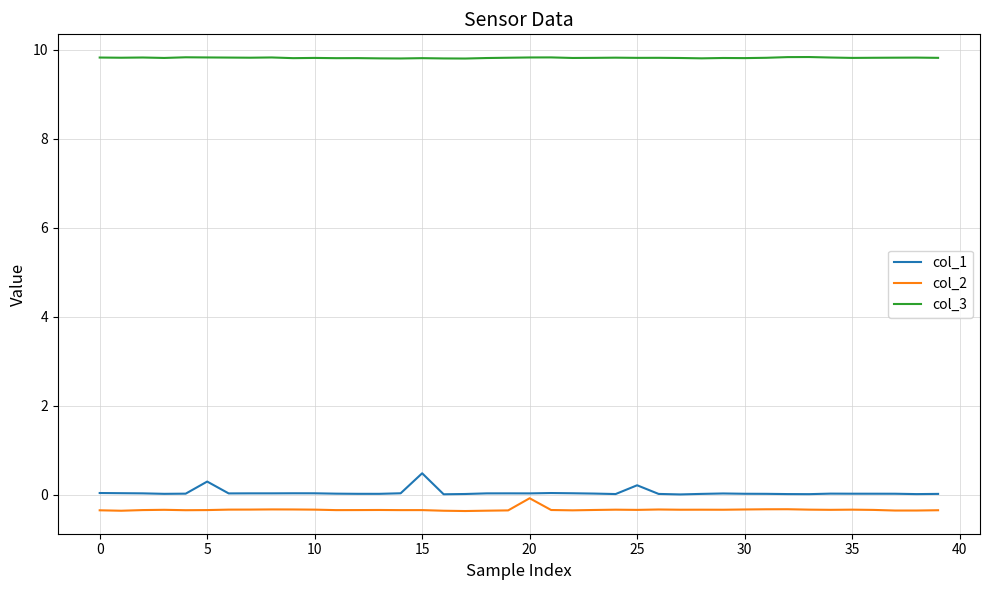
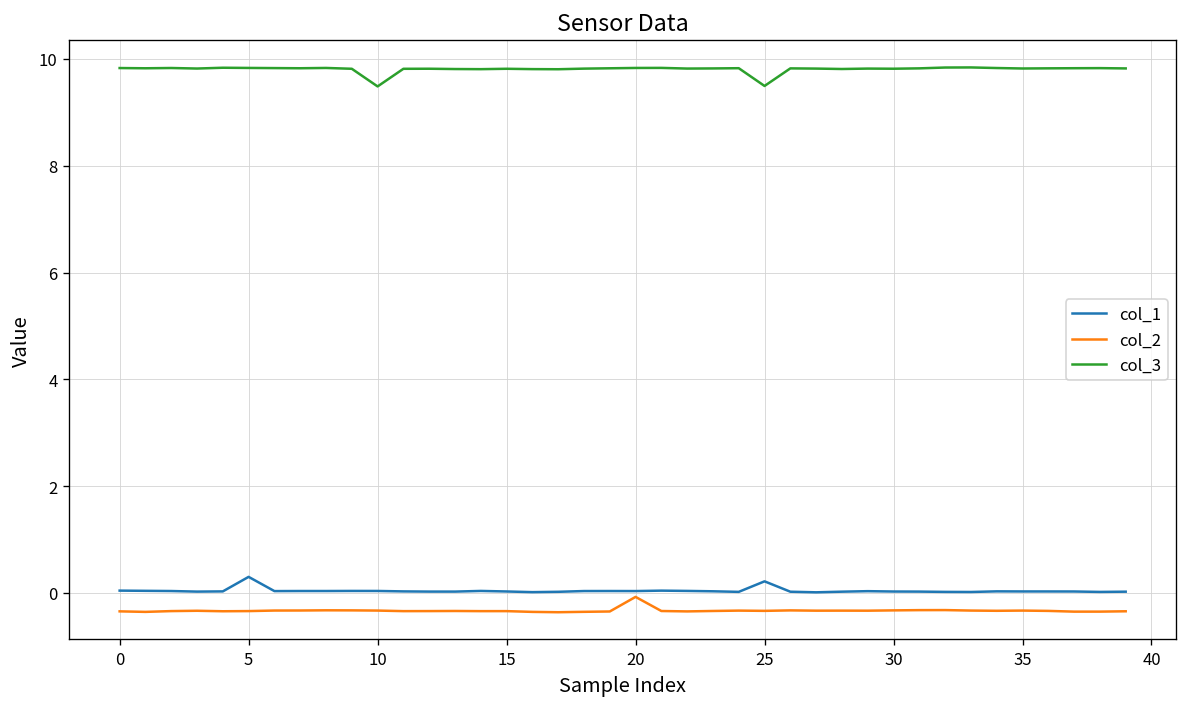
col_3, 10: 9.8 -> 9.5
col_1, 15: 0.5 -> 0.0
col_3, 25: 9.8 -> 9.5
